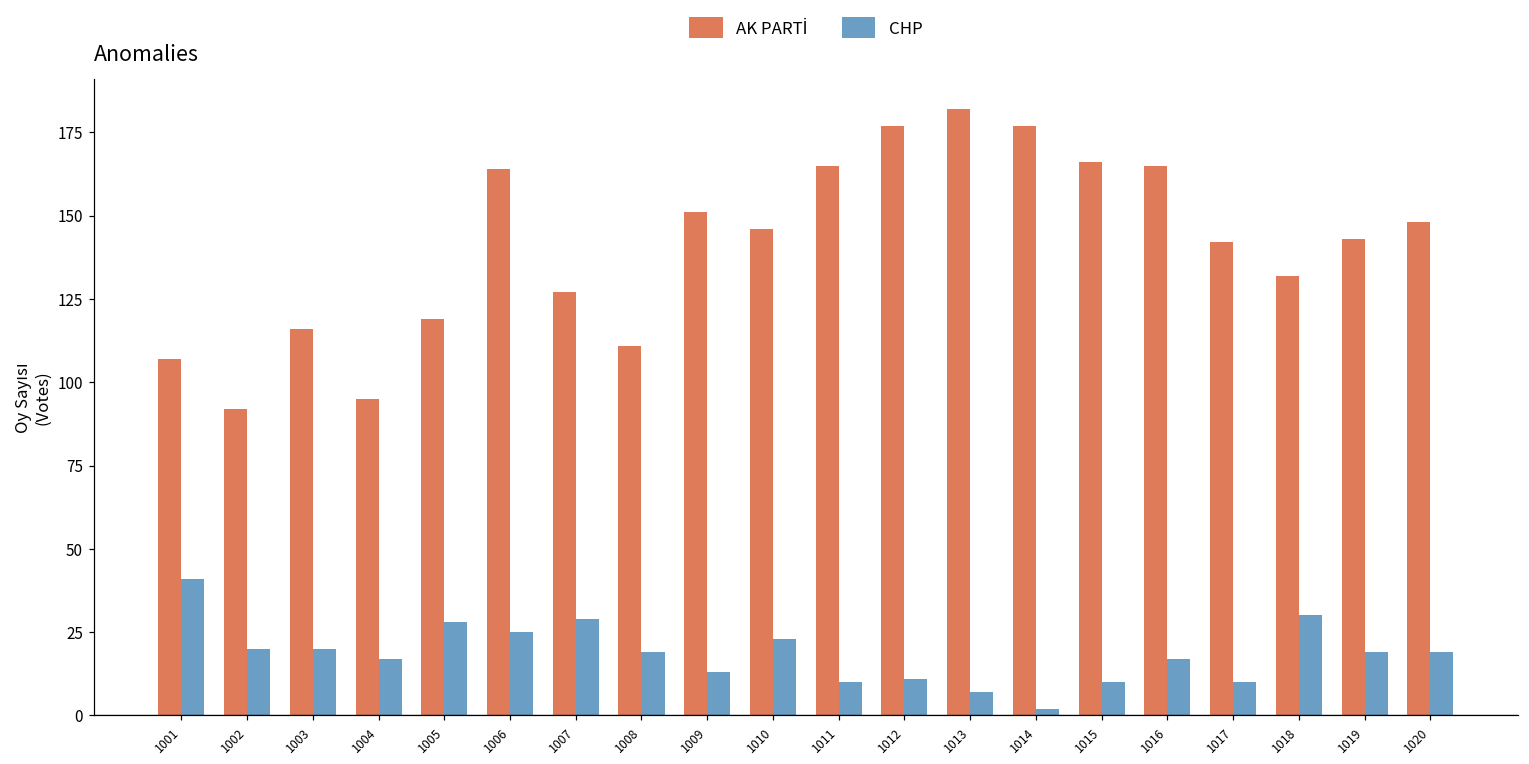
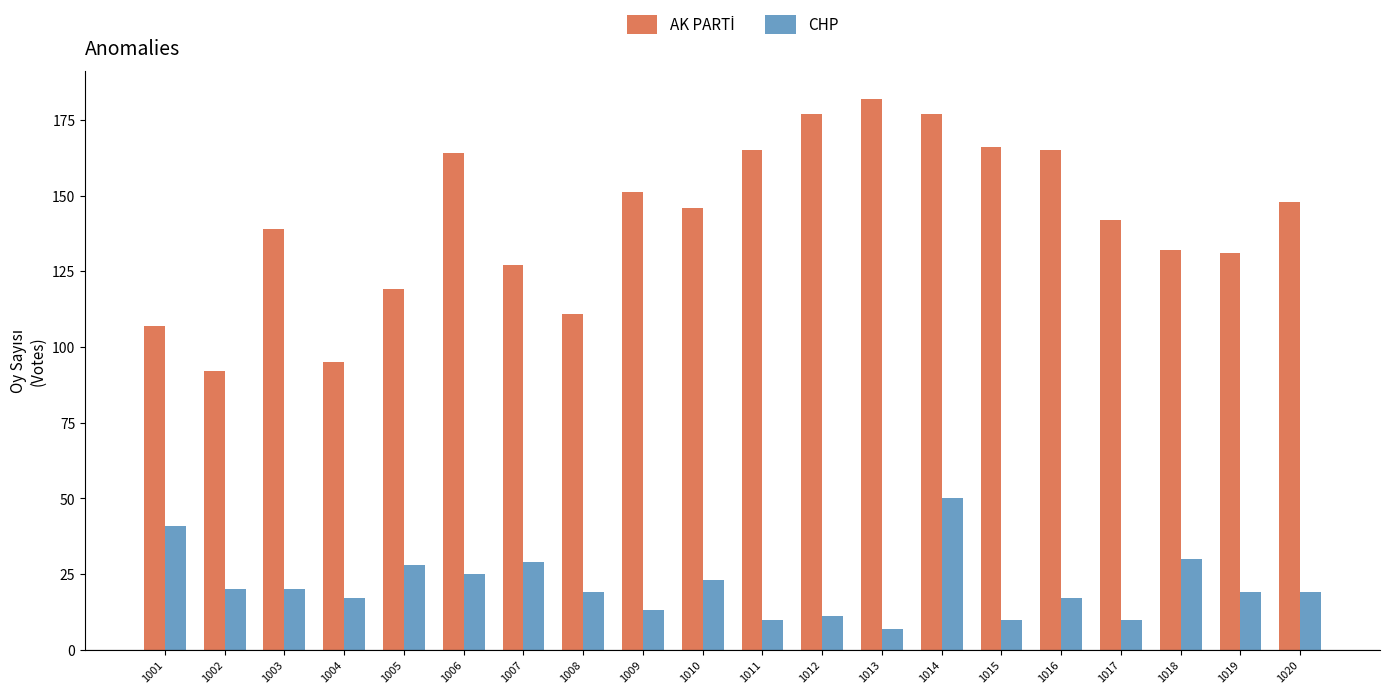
AK PARTİ, 1003: 116 -> 139
CHP, 1014: 2 -> 50
AK PARTİ, 1019: 143 -> 131
